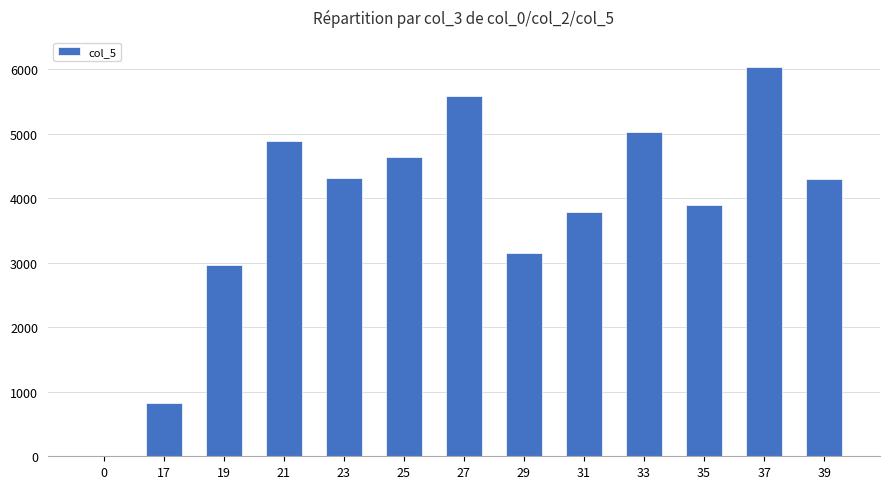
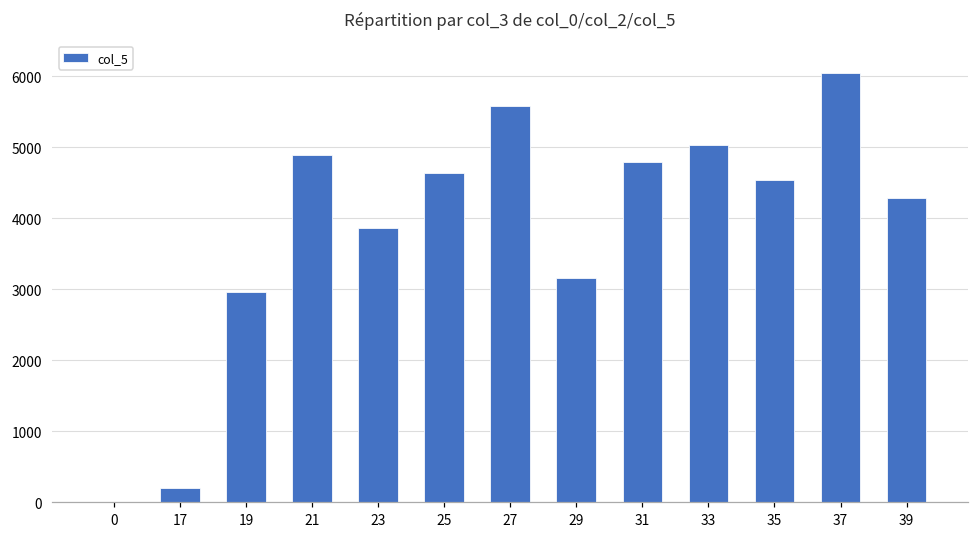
17: 800 -> 200
23: 4300 -> 3900
31: 3800 -> 4800
35: 3900 -> 4500
